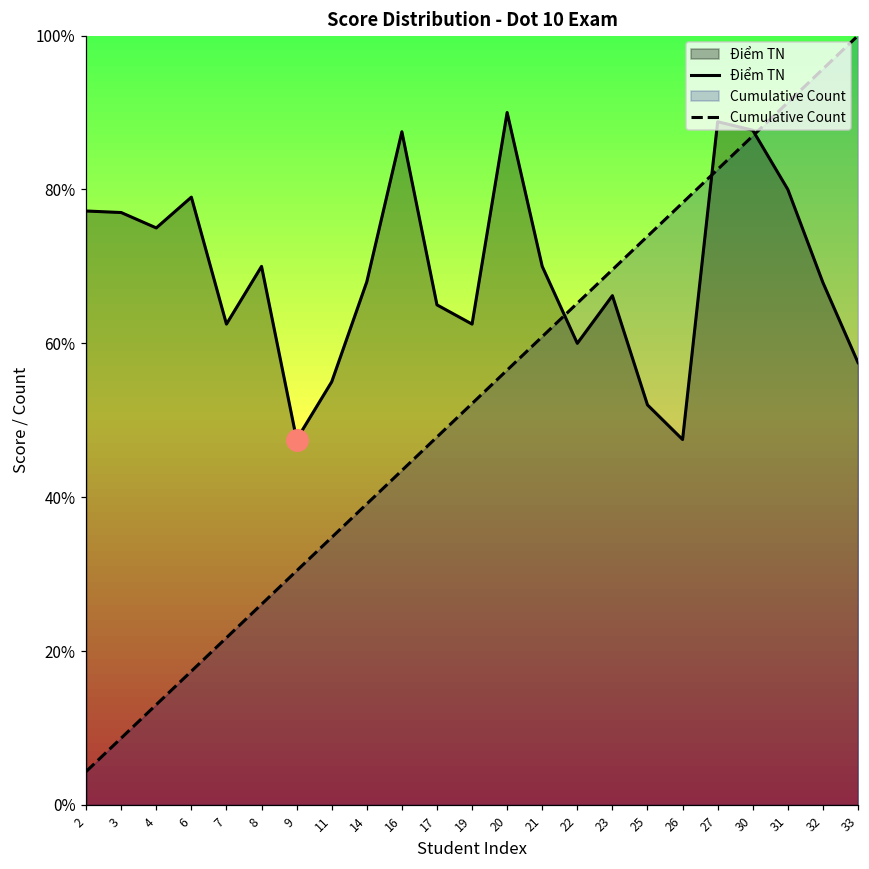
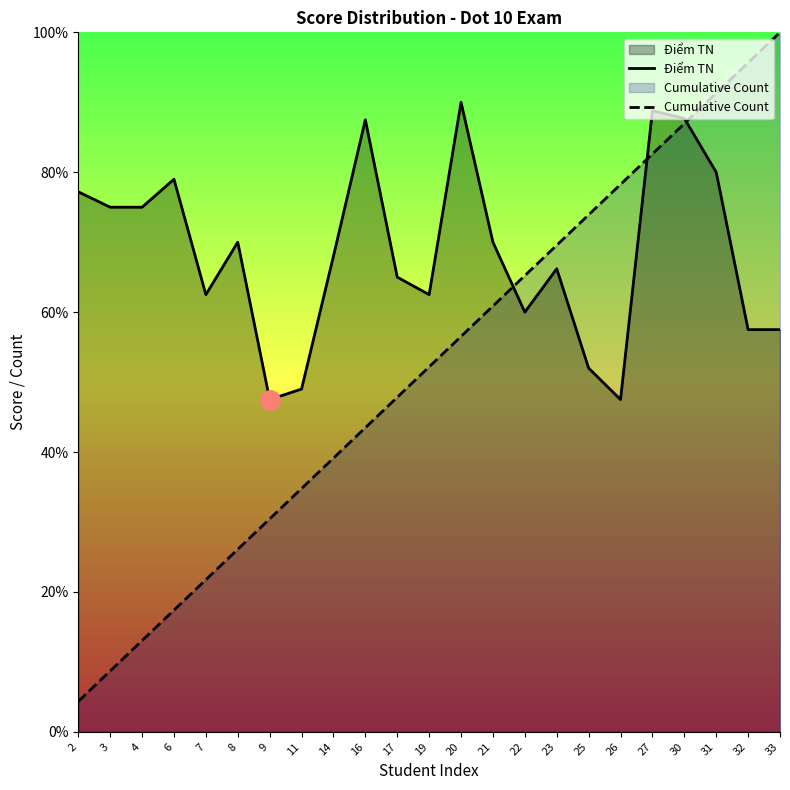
Điểm TN, 3: 77% -> 75%
Điểm TN, 11: 55% -> 49%
Điểm TN, 32: 68% -> 57%
